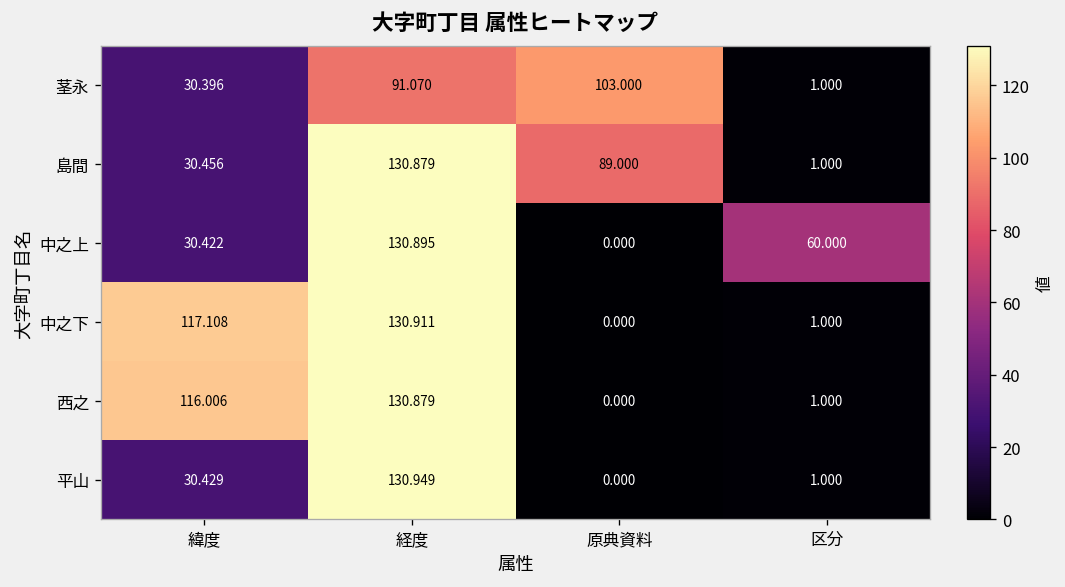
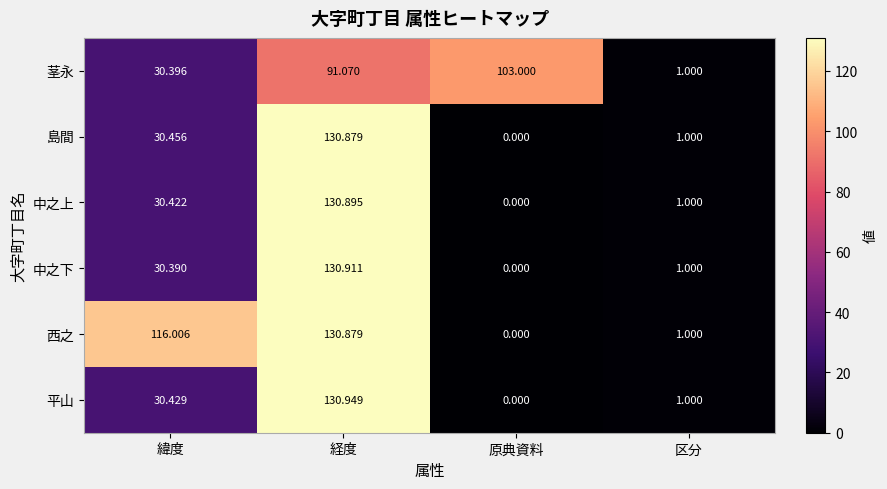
島間, 原典資料: 89.000 -> 0.000
中之上, 区分: 60.000 -> 1.000
中之下, 緯度: 117.108 -> 30.390
